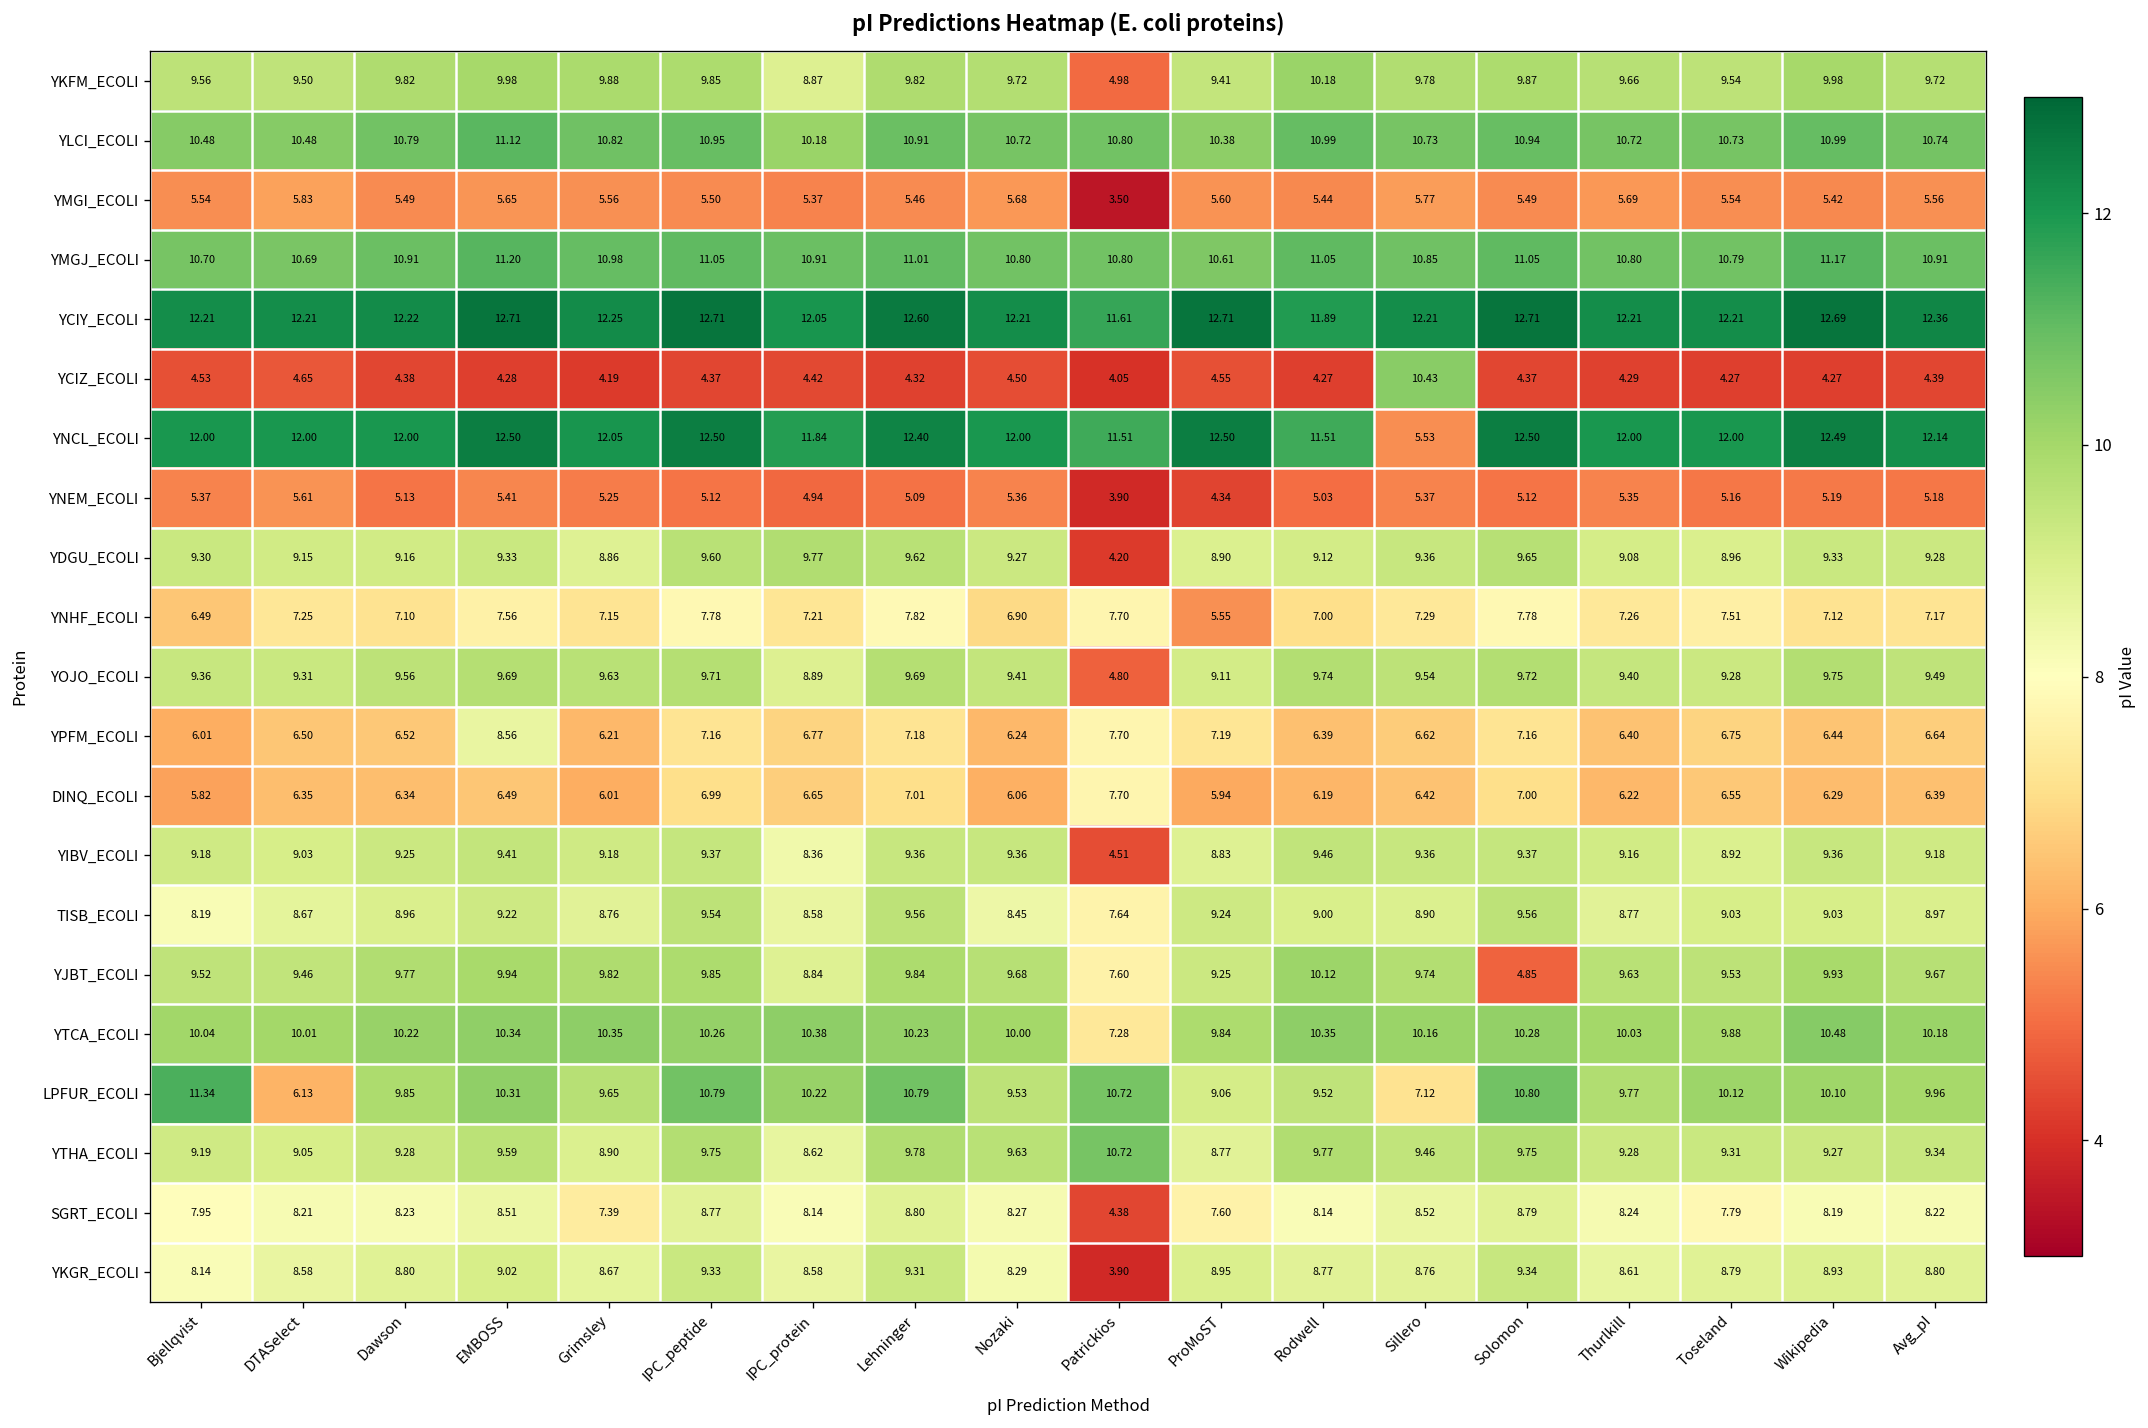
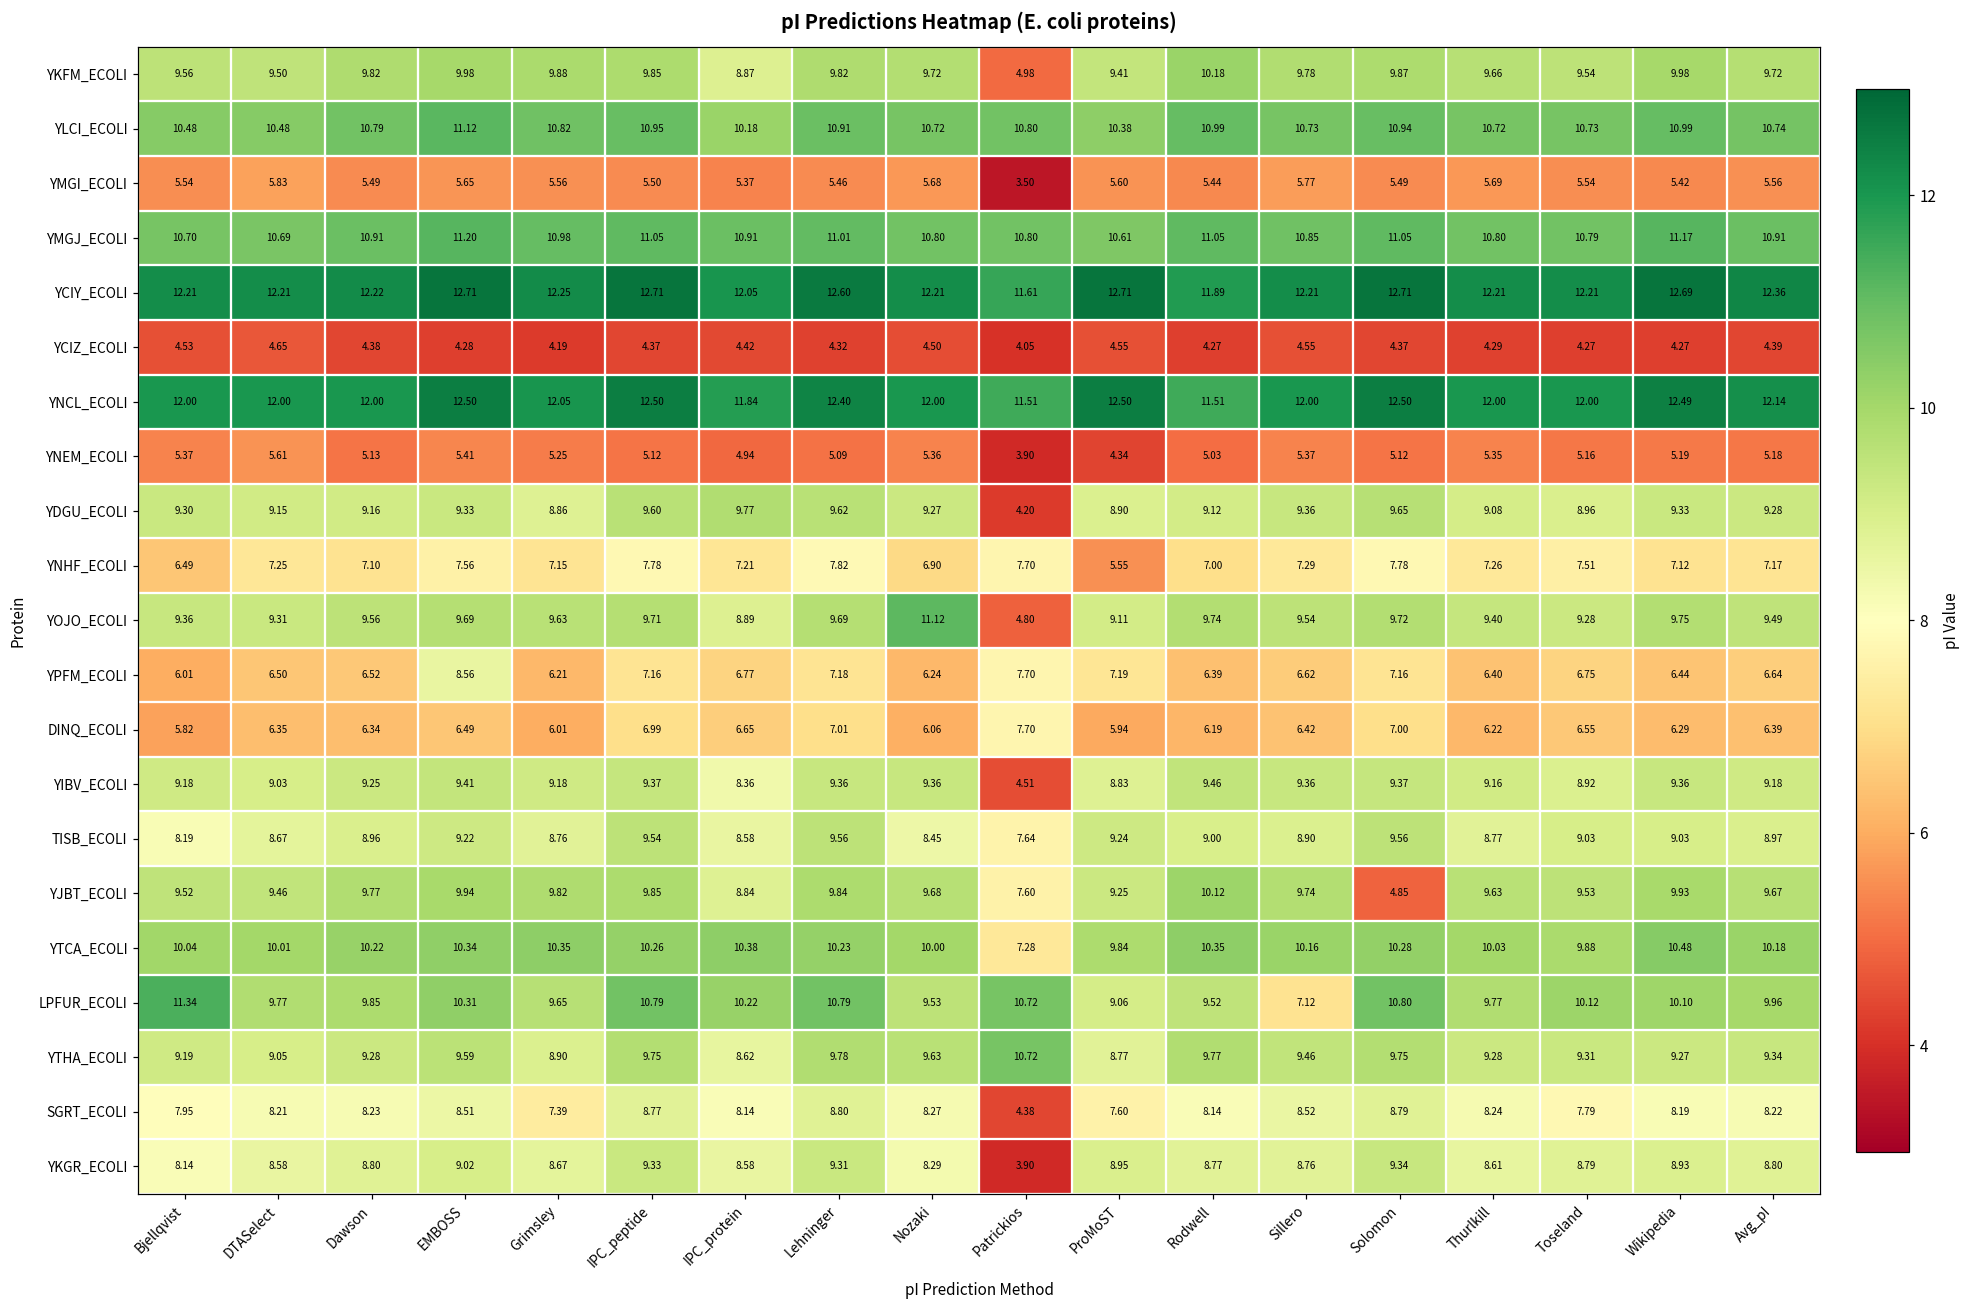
YCIZ_ECOLI, Sillero: 10.43 -> 4.55
YNCL_ECOLI, Sillero: 5.53 -> 12.00
YOJO_ECOLI, Nozaki: 9.41 -> 11.12
LPFUR_ECOLI, DTASelect: 6.13 -> 9.77
